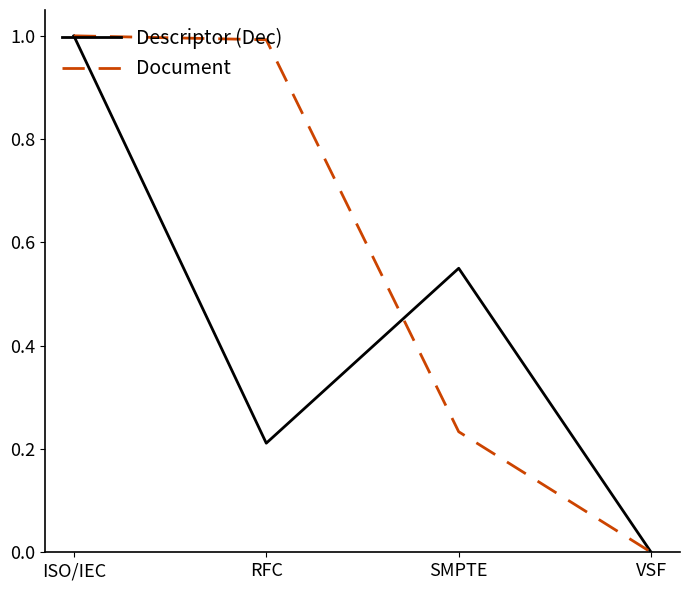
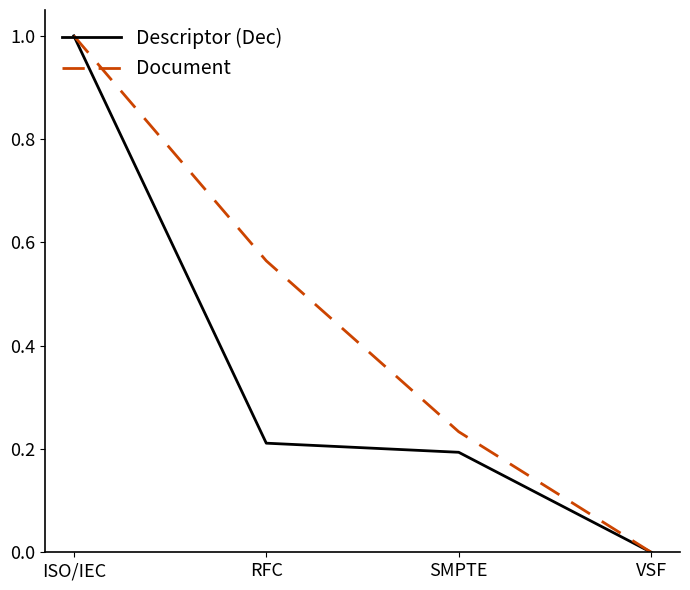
Document, RFC: 0.99 -> 0.56
Descriptor (Dec), SMPTE: 0.55 -> 0.19
